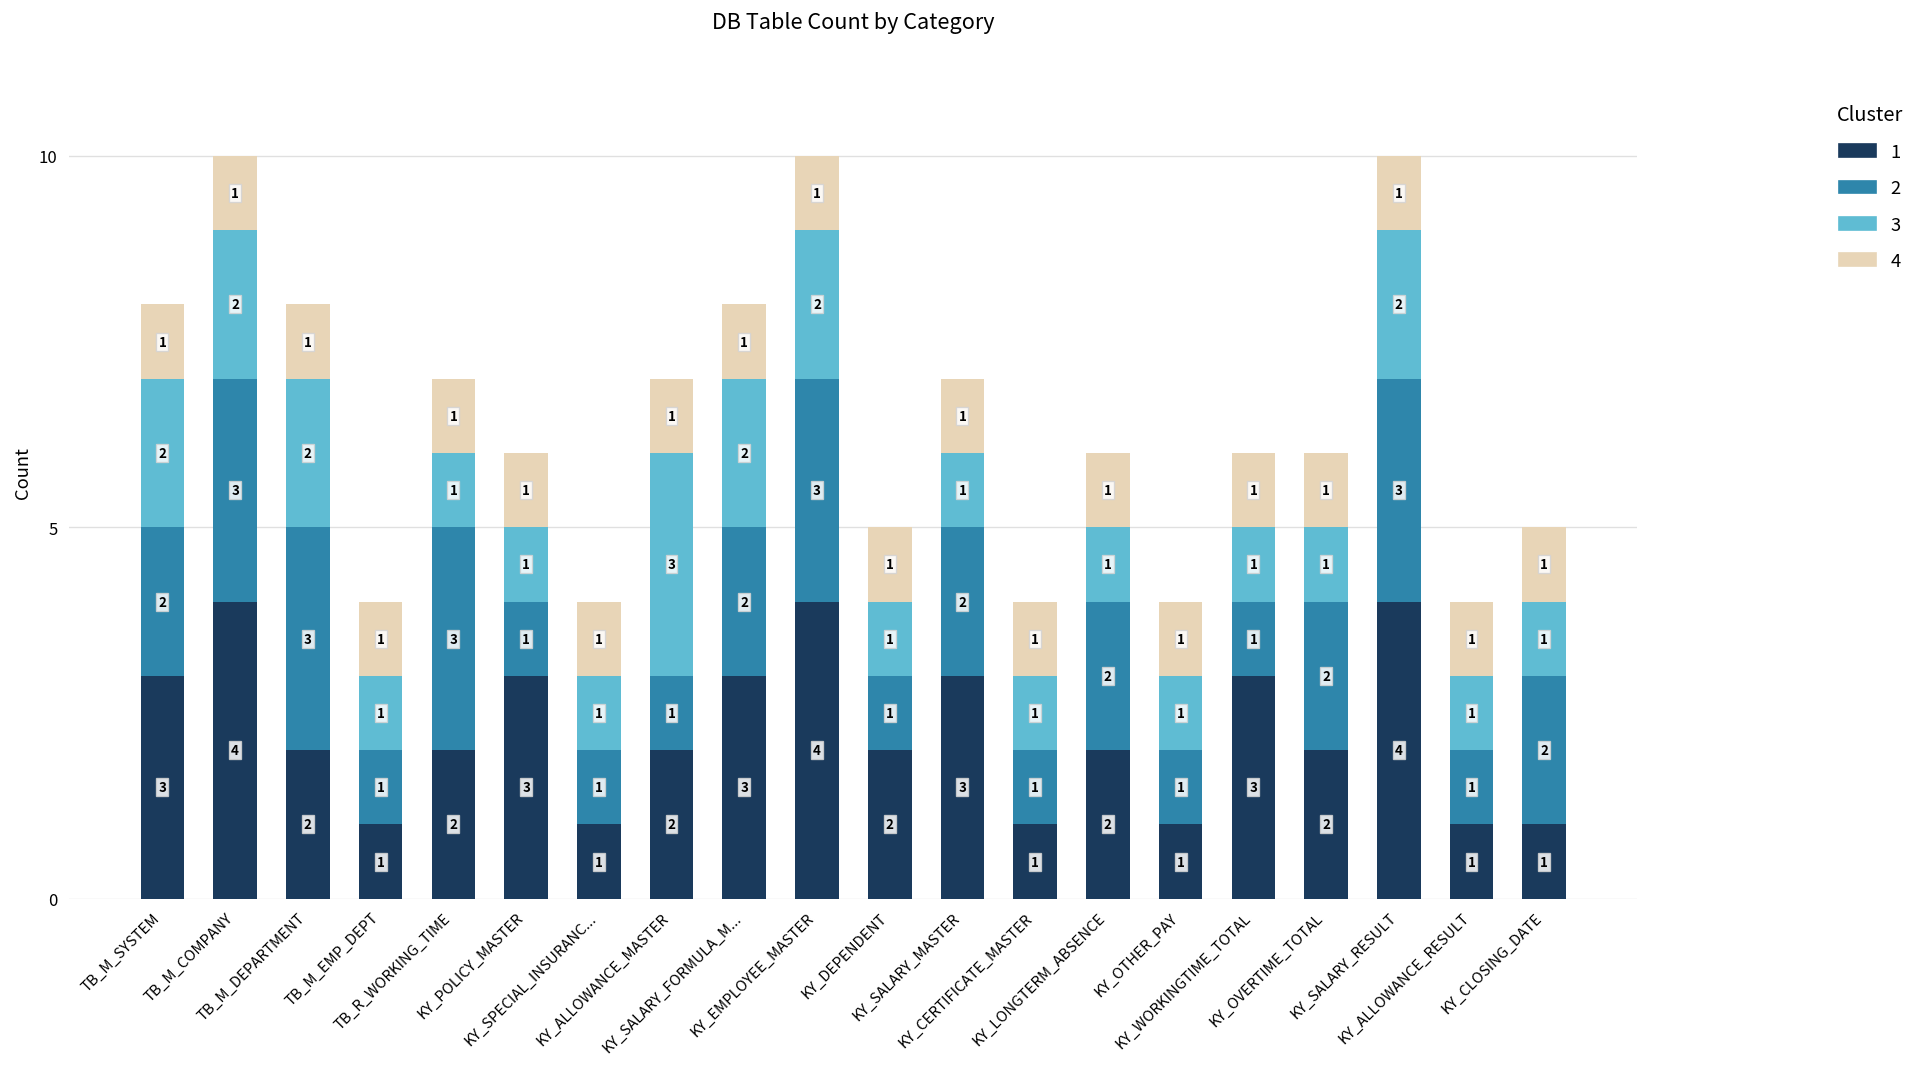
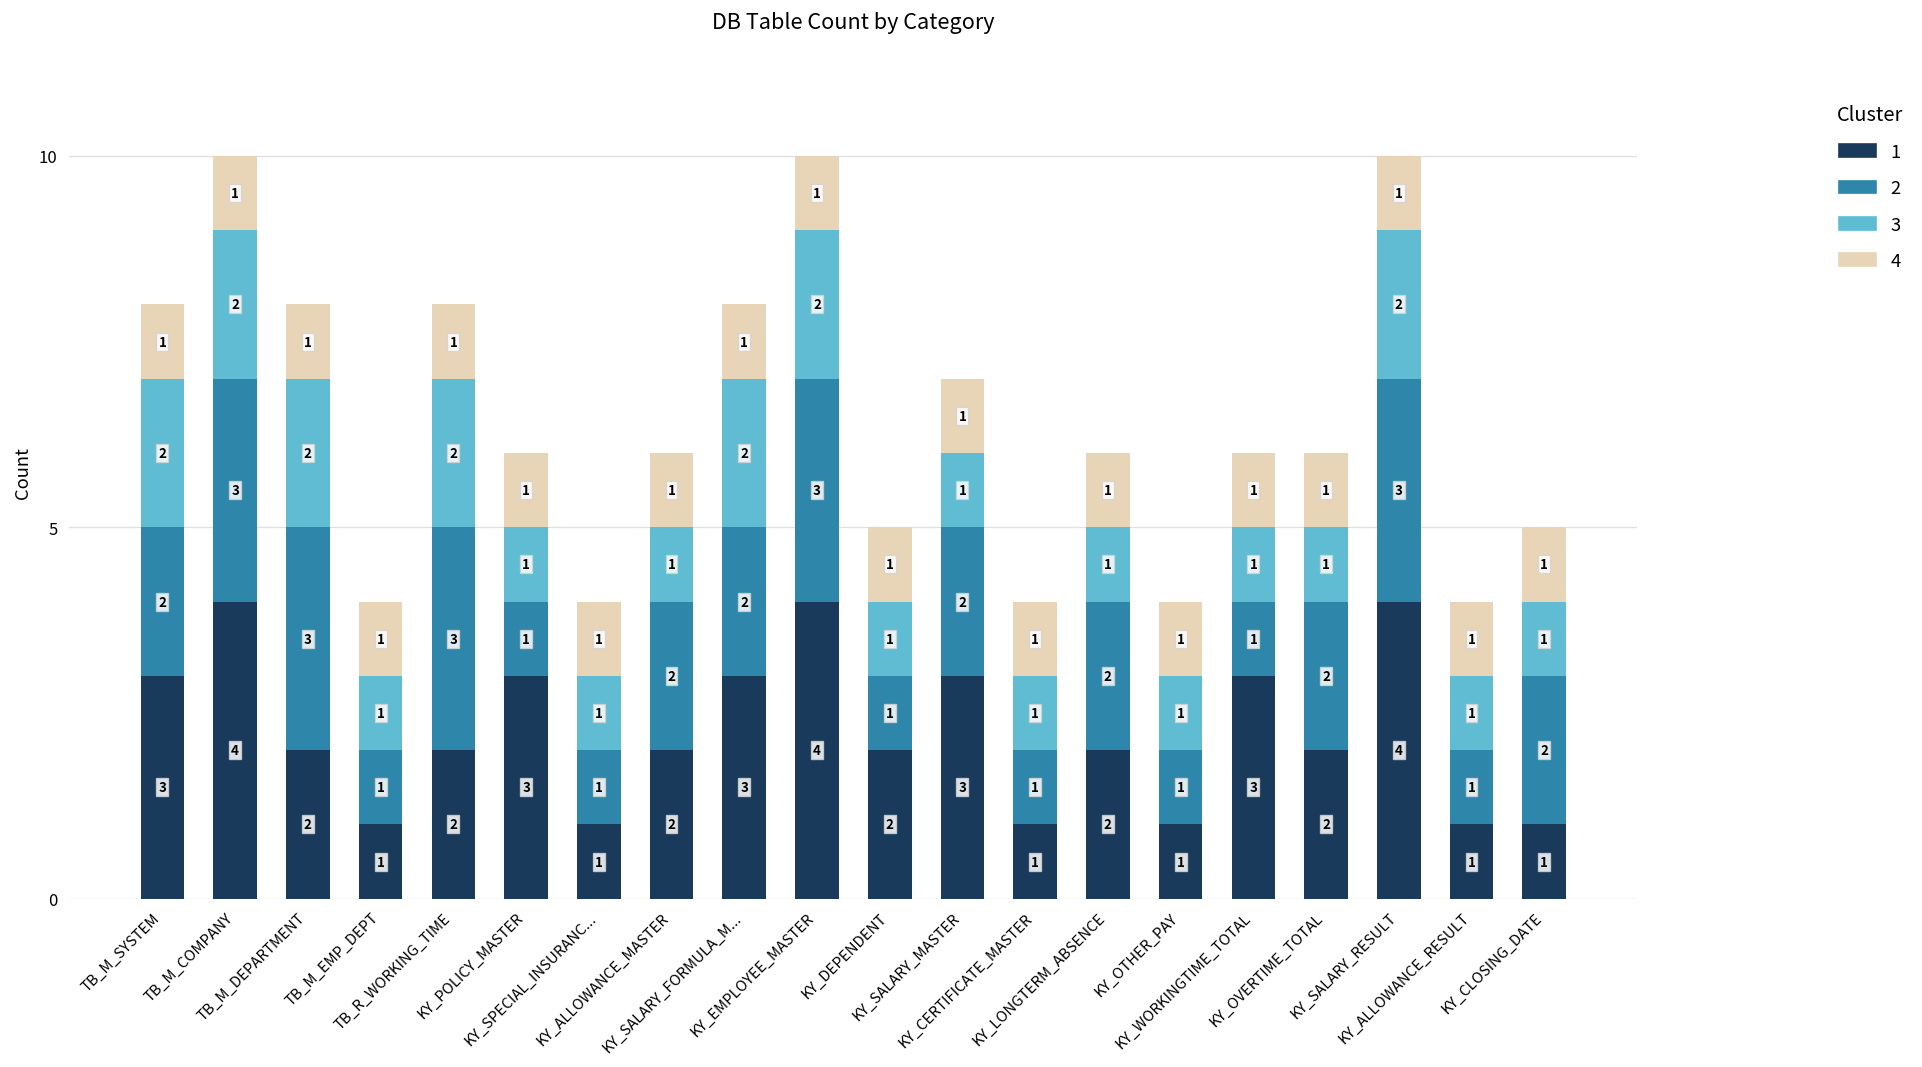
3, TB_R_WORKING_TIME: 1 -> 2
2, KY_ALLOWANCE_MASTER: 1 -> 2
3, KY_ALLOWANCE_MASTER: 3 -> 1
